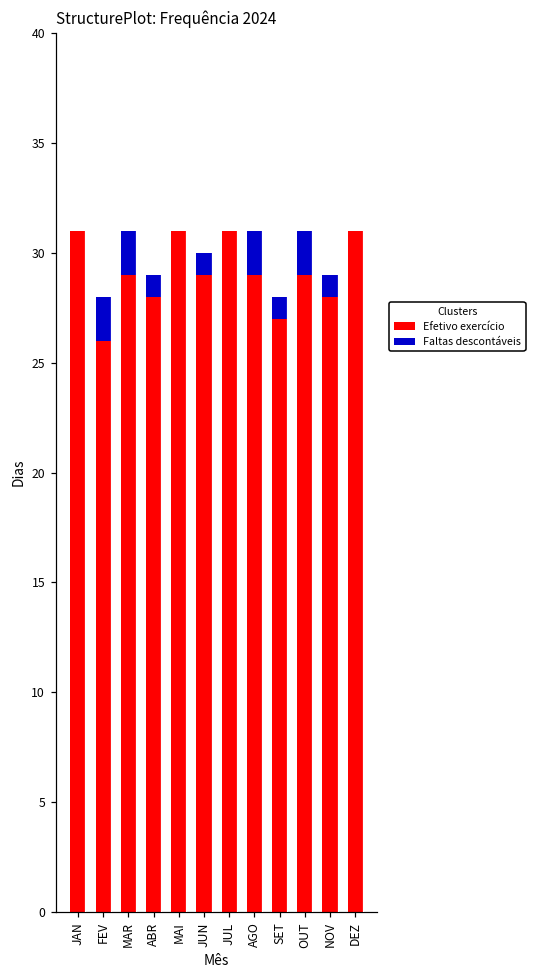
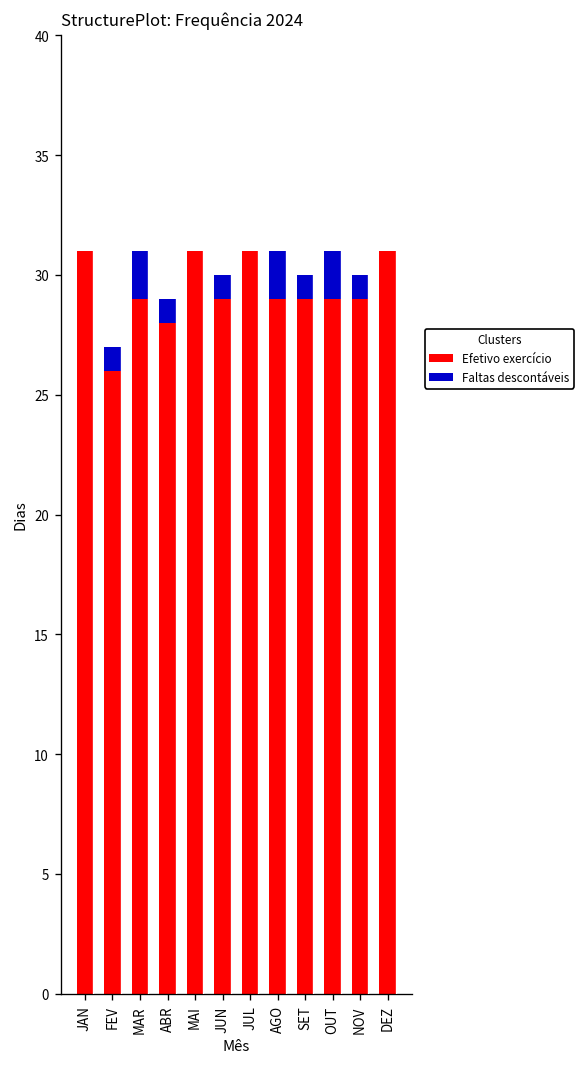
Faltas descontáveis, FEV: 2 -> 1
Efetivo exercício, SET: 27 -> 29
Efetivo exercício, NOV: 28 -> 29
